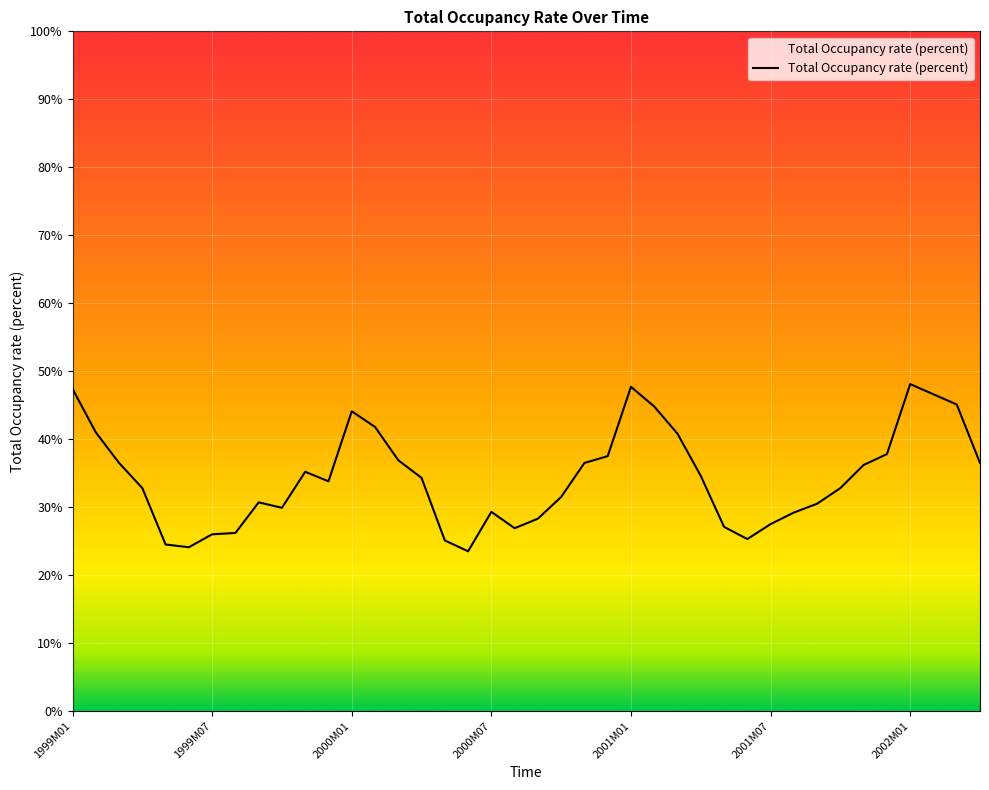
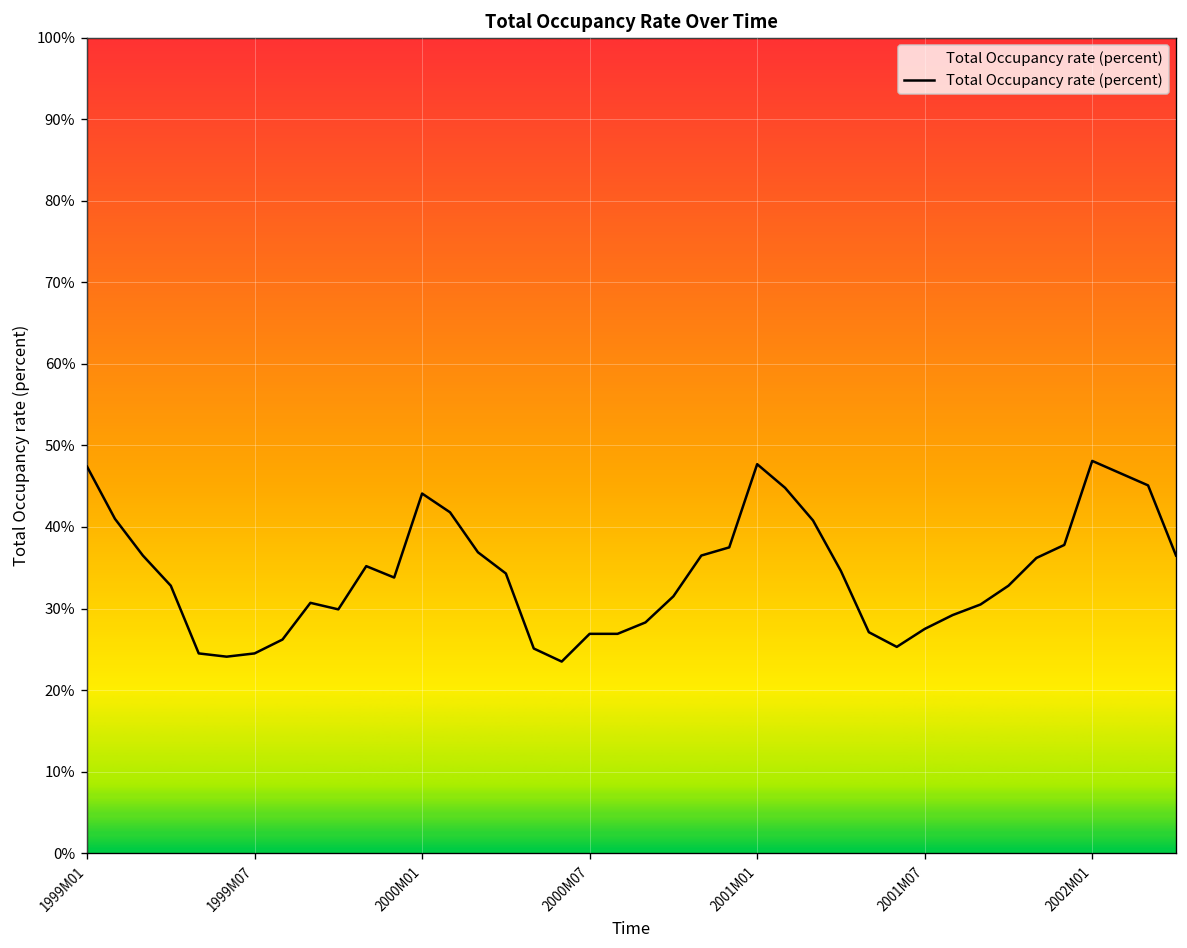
1999M07: 26% -> 25%
2000M07: 29% -> 27%
